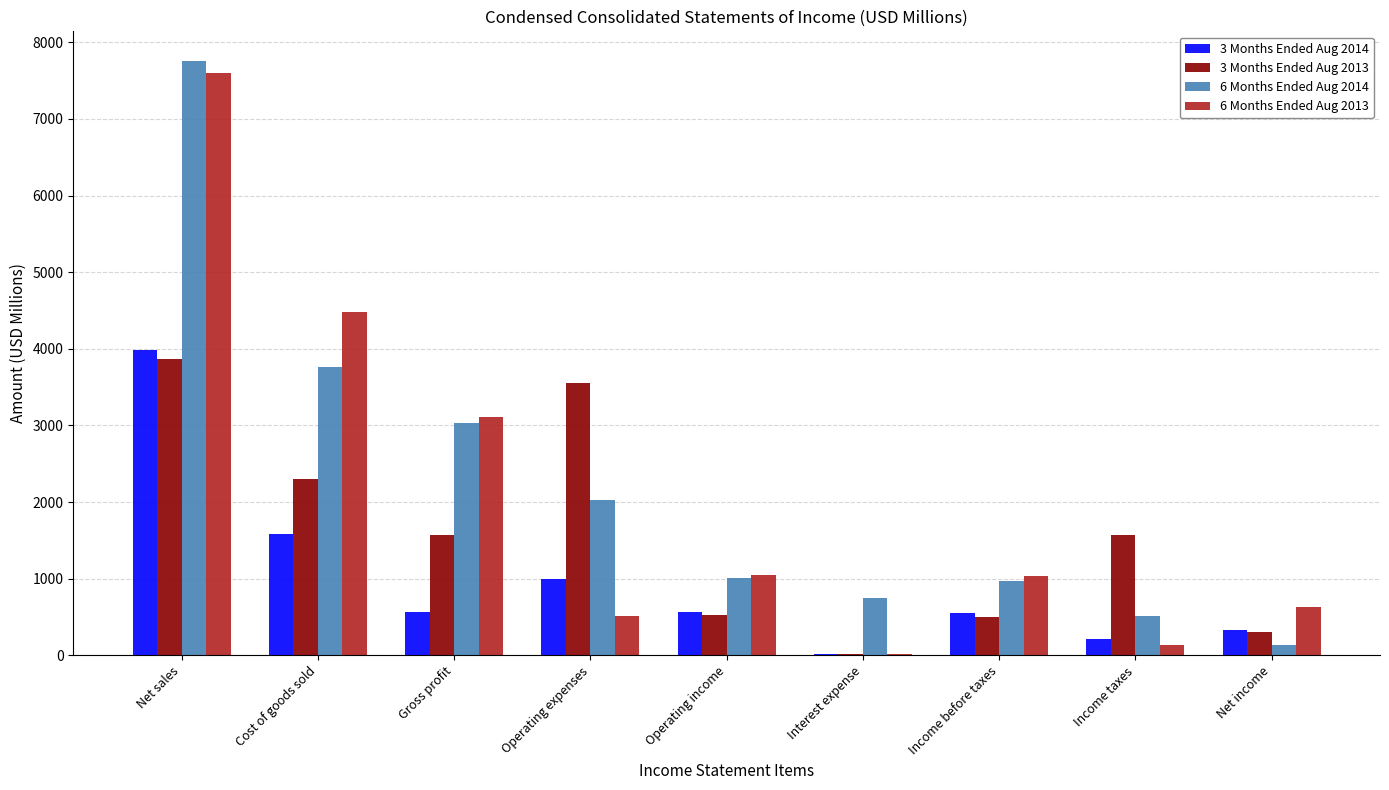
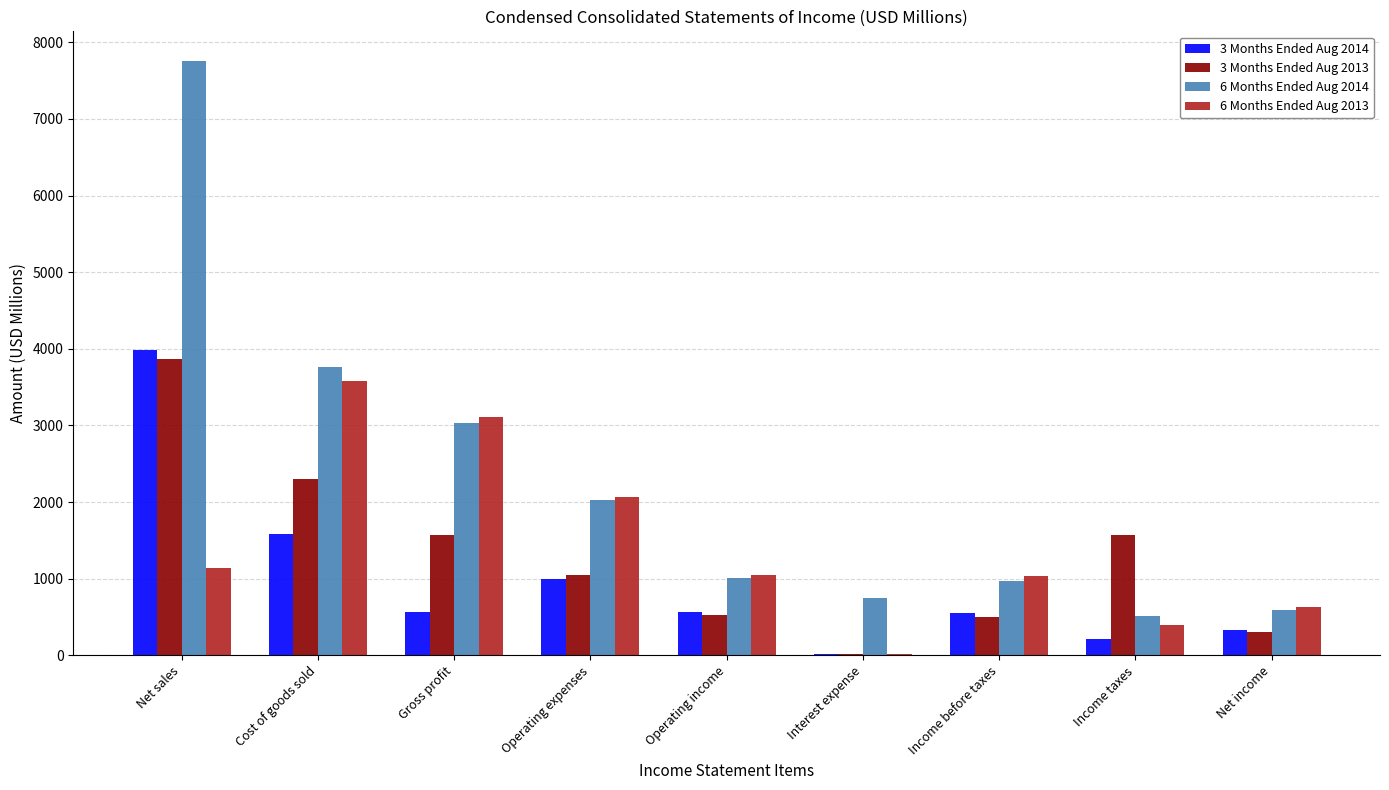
6 Months Ended Aug 2013, Net sales: 7600 -> 1100
6 Months Ended Aug 2013, Cost of goods sold: 4500 -> 3600
3 Months Ended Aug 2013, Operating expenses: 3600 -> 1000
6 Months Ended Aug 2013, Operating expenses: 500 -> 2100
6 Months Ended Aug 2013, Income taxes: 100 -> 400
6 Months Ended Aug 2014, Net income: 100 -> 600
